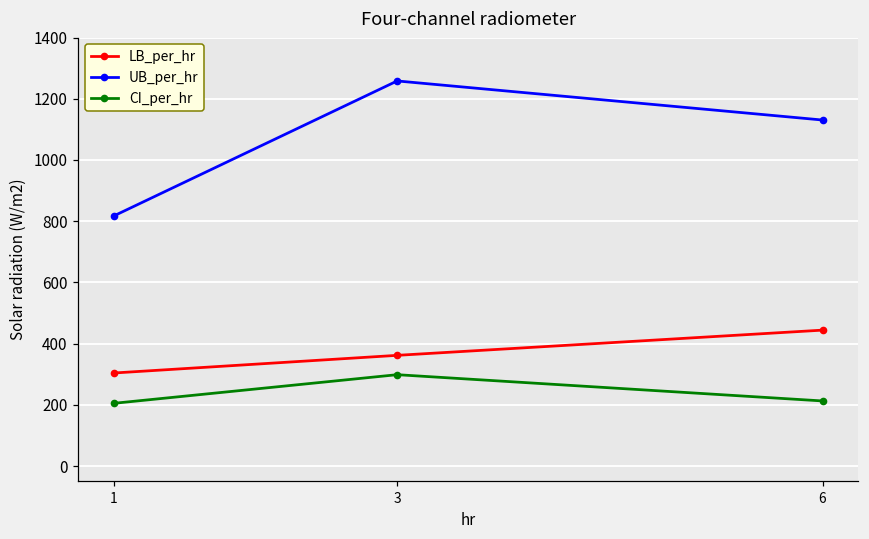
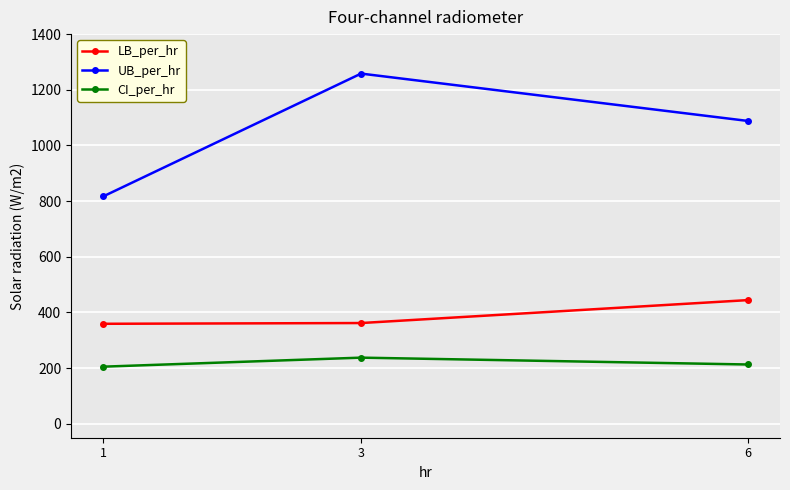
LB_per_hr, 1: 300 -> 360
CI_per_hr, 3: 300 -> 240
UB_per_hr, 6: 1130 -> 1090
